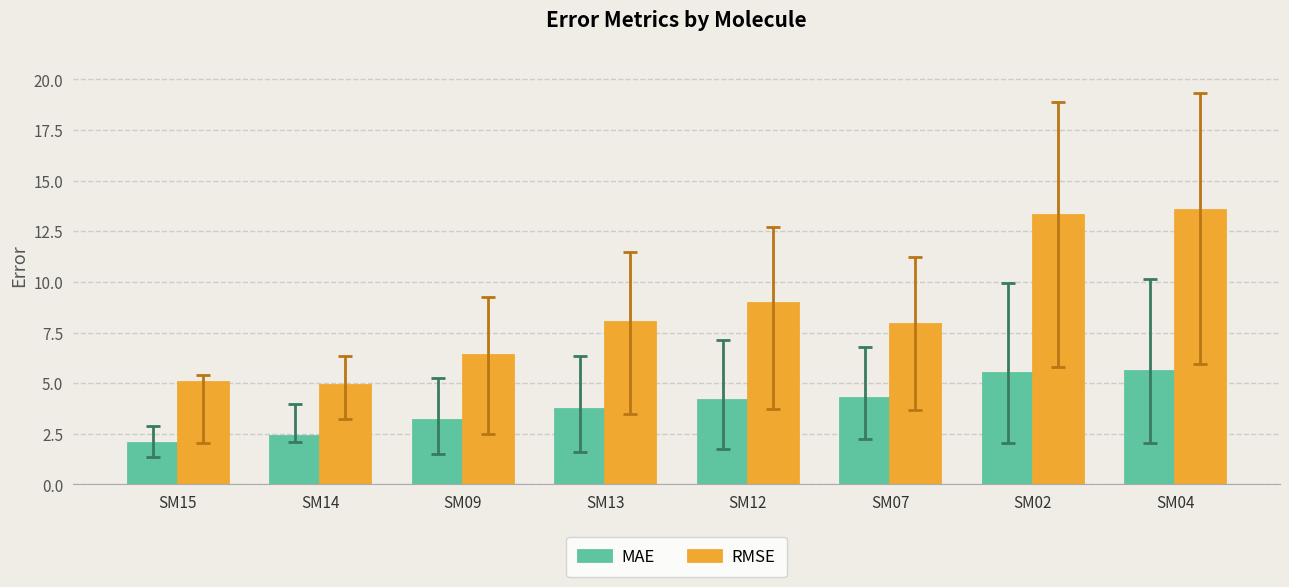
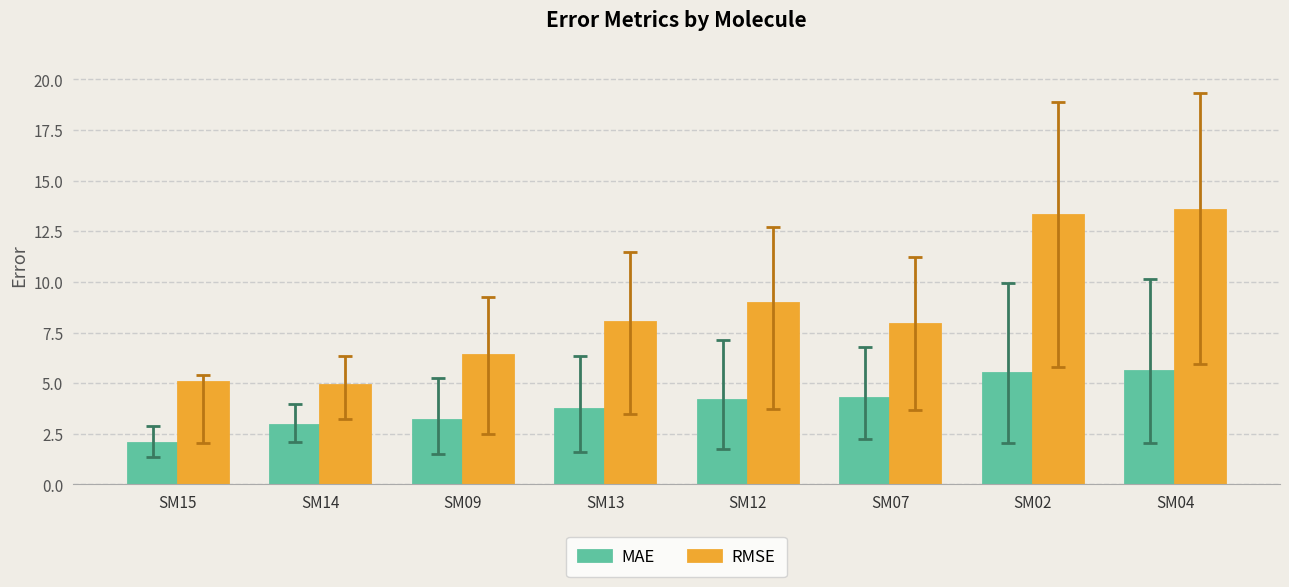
MAE, SM14: 2.4 -> 3.0
